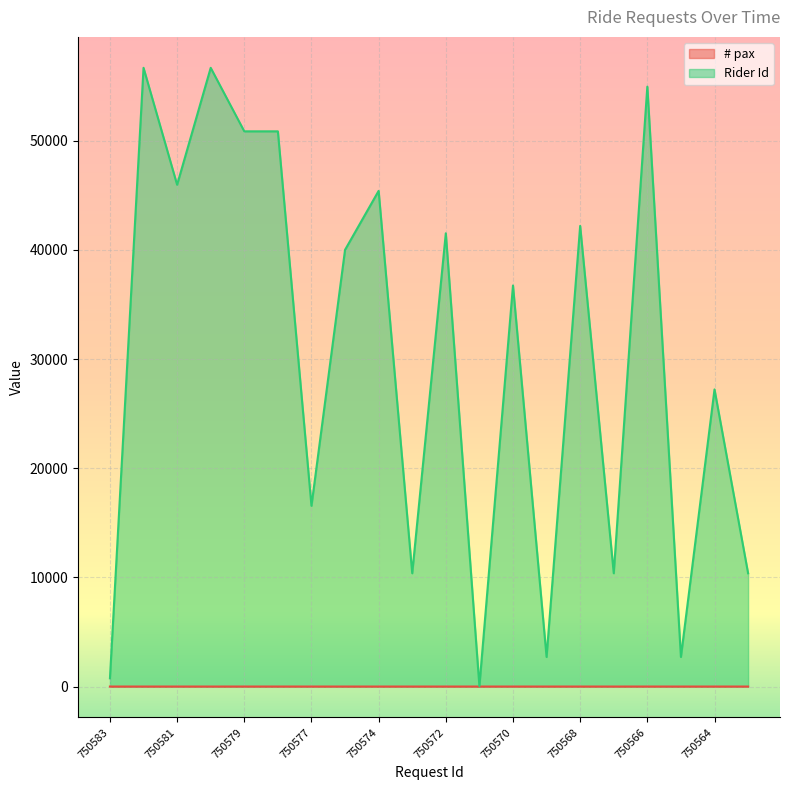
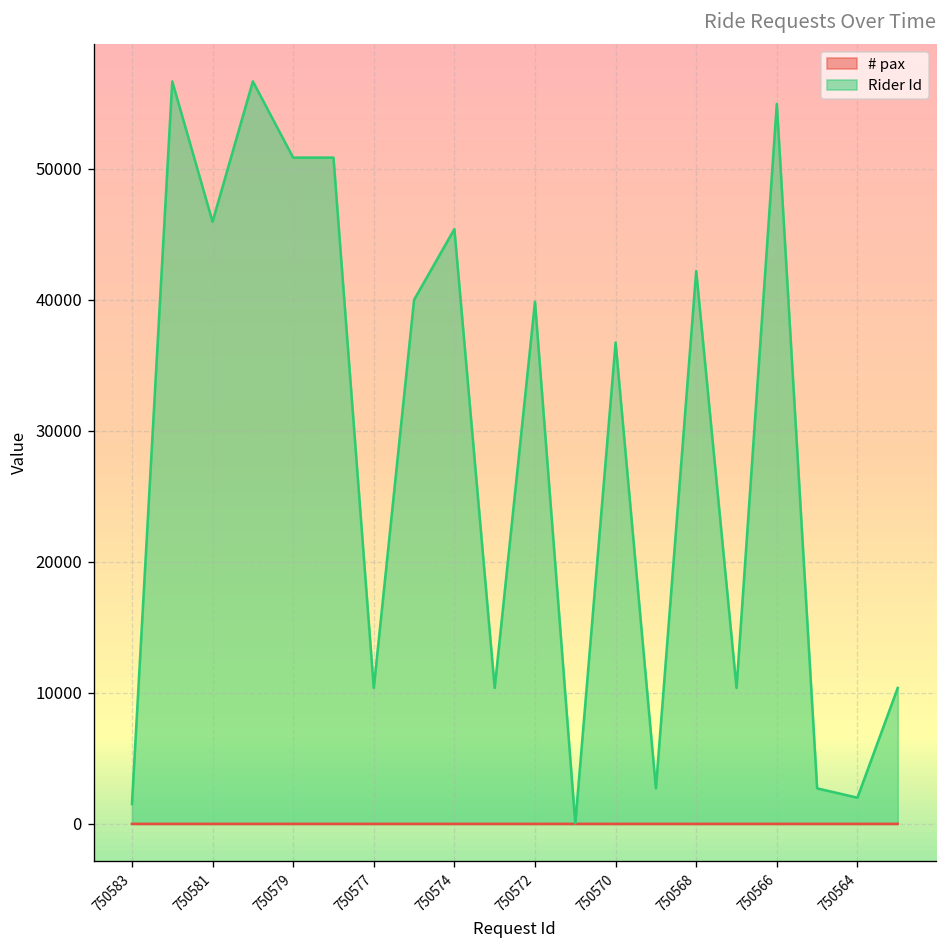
Rider Id, 750583: 800 -> 1500
Rider Id, 750577: 16600 -> 10400
Rider Id, 750572: 41500 -> 39800
Rider Id, 750564: 27200 -> 2000
